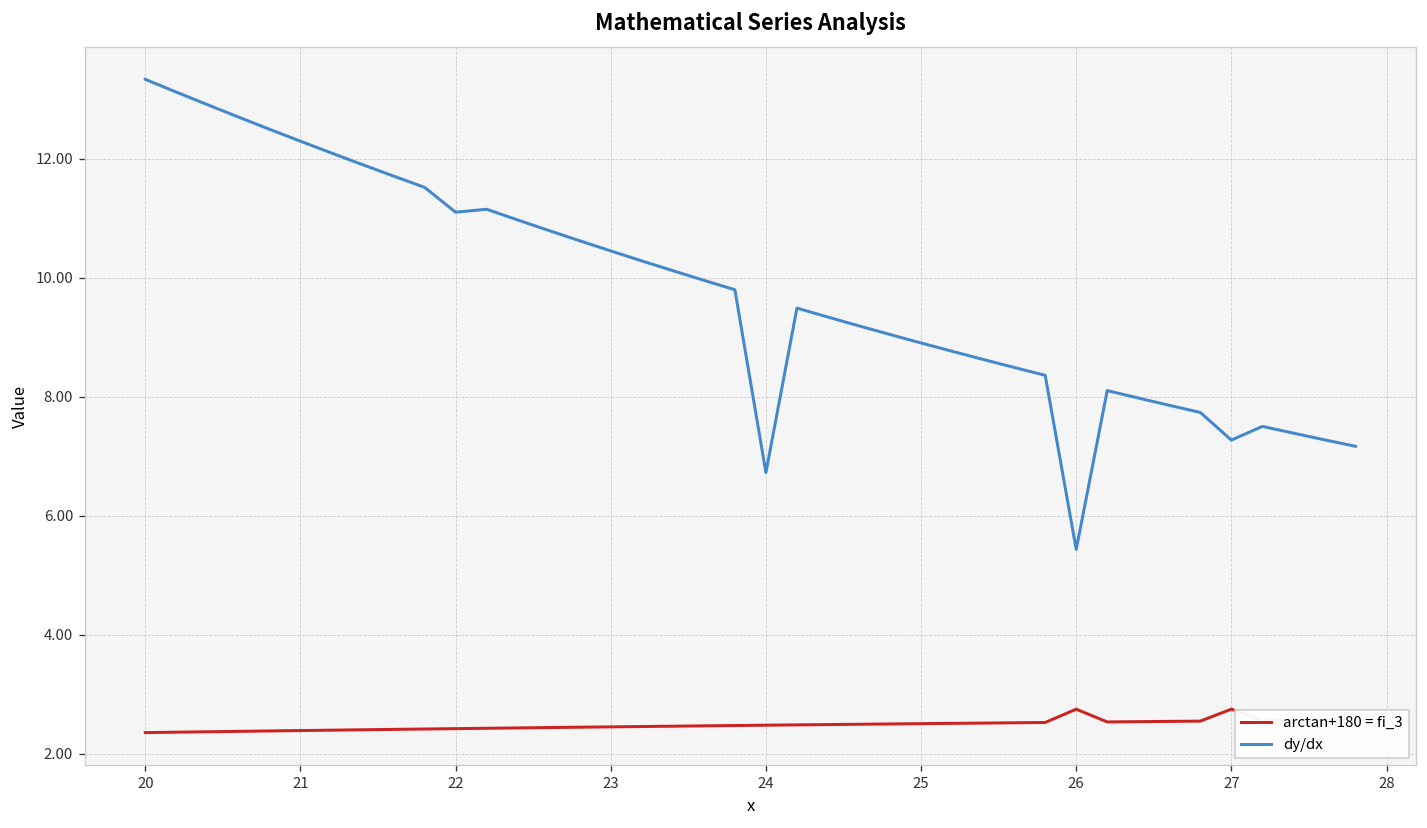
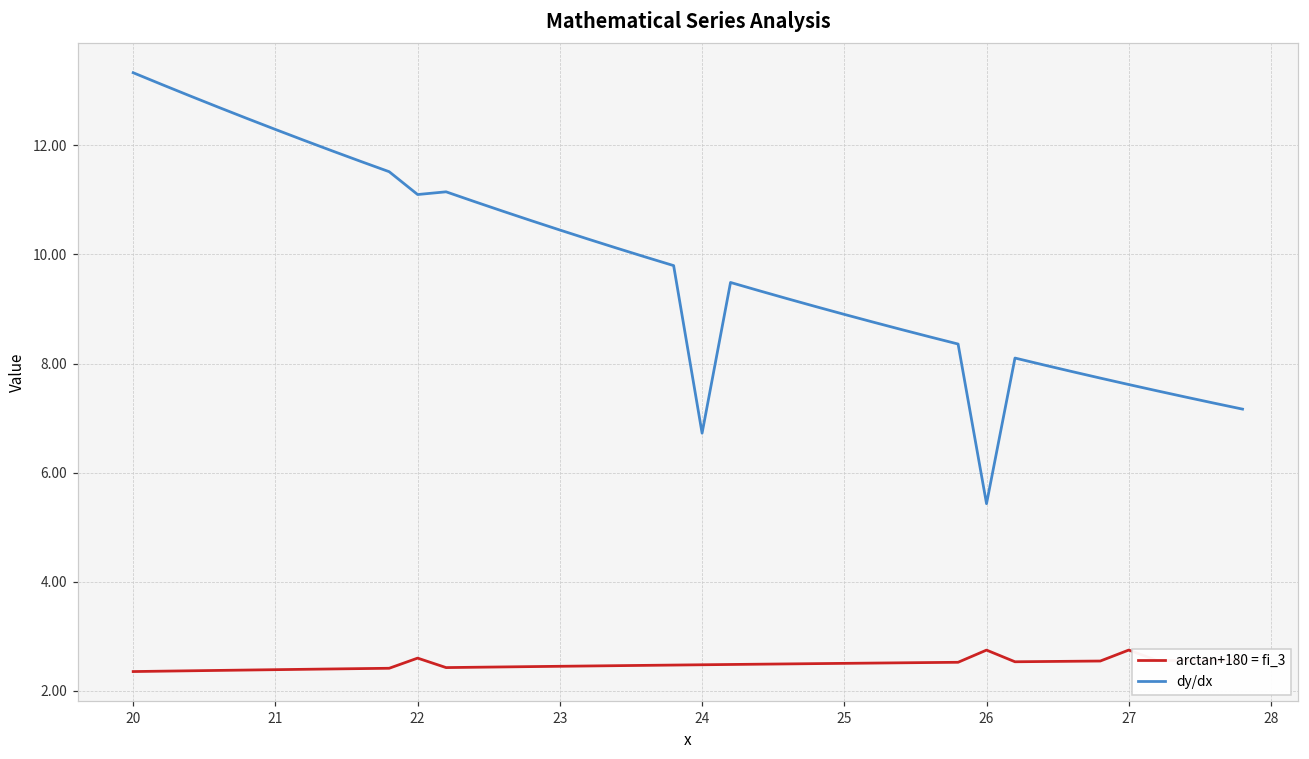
arctan+180 = fi_3, 22: 2.4 -> 2.6
dy/dx, 27: 7.3 -> 7.6
